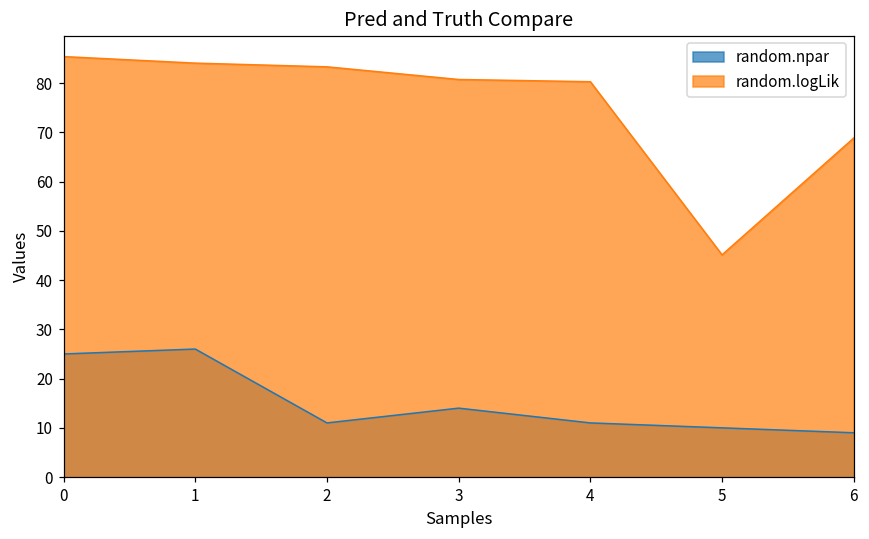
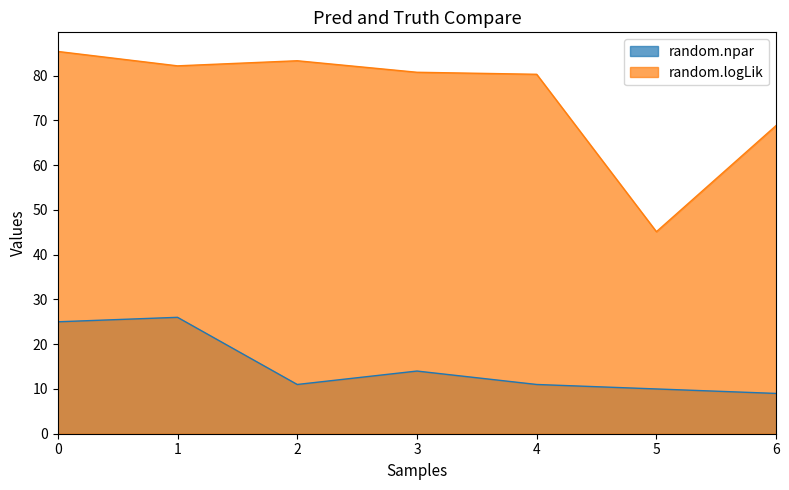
random.logLik, 1: 84 -> 82
